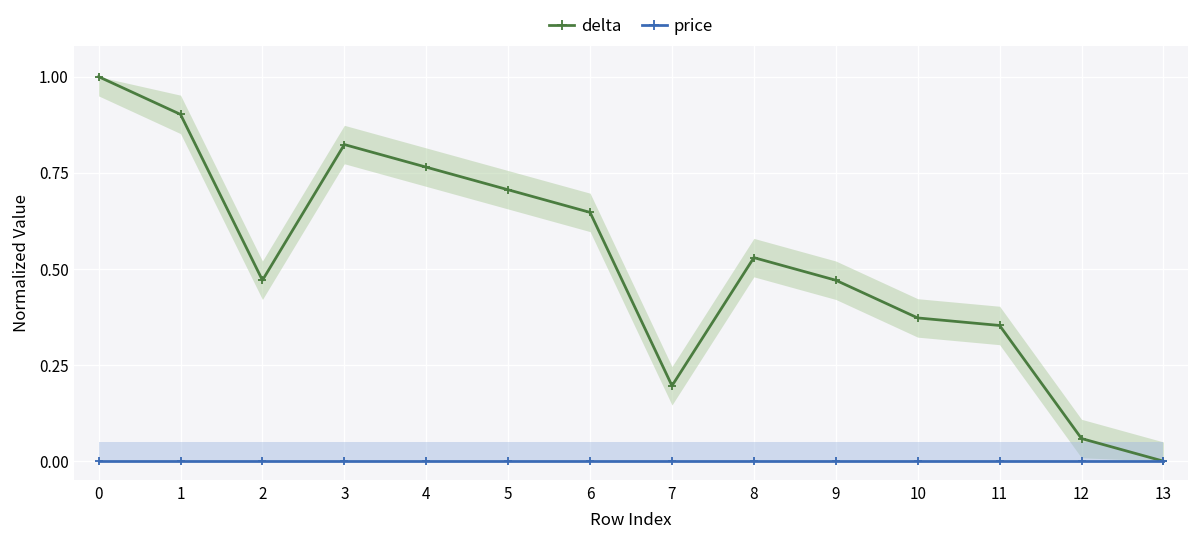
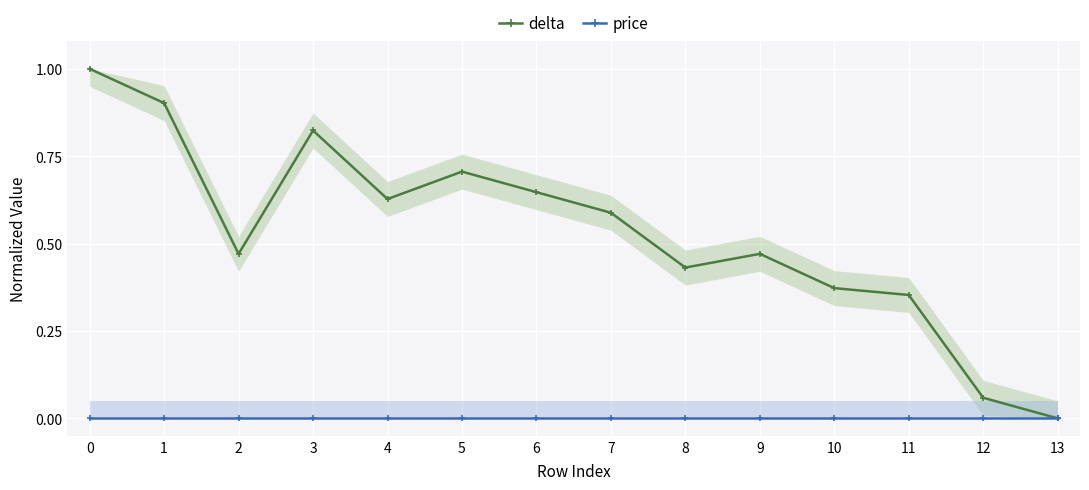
delta, 4: 0.76 -> 0.63
delta, 7: 0.20 -> 0.59
delta, 8: 0.53 -> 0.43
